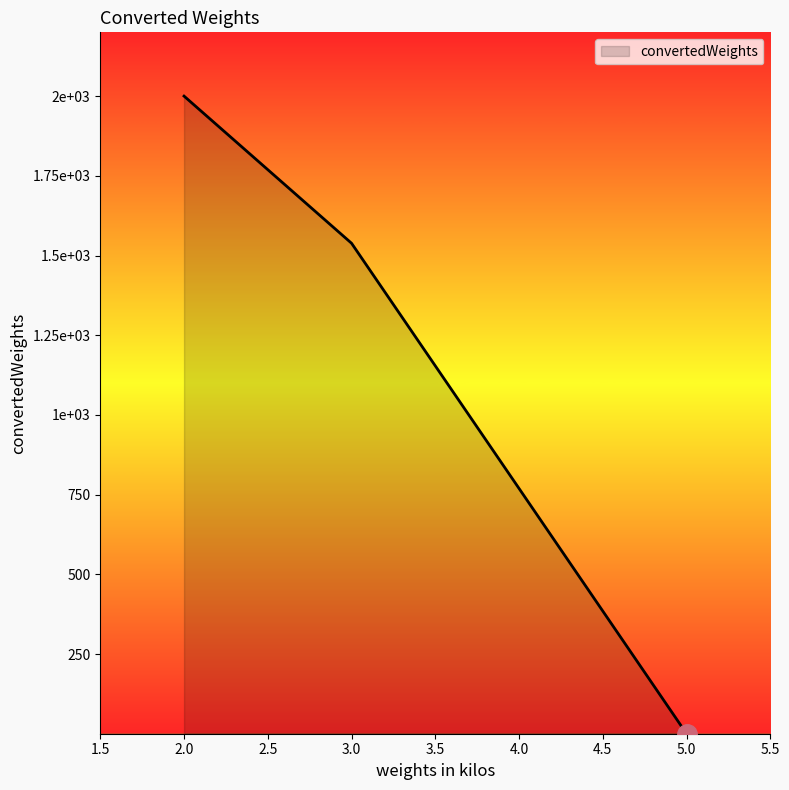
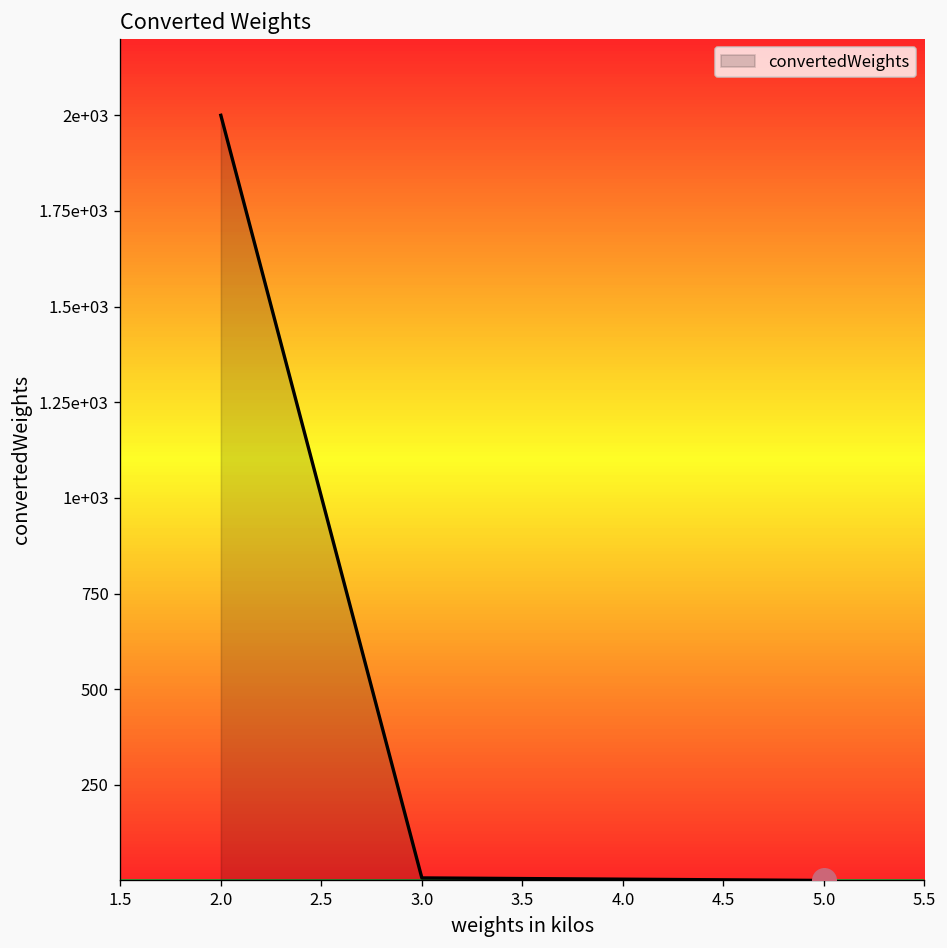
convertedWeights, 3.0: 1540 -> 10
